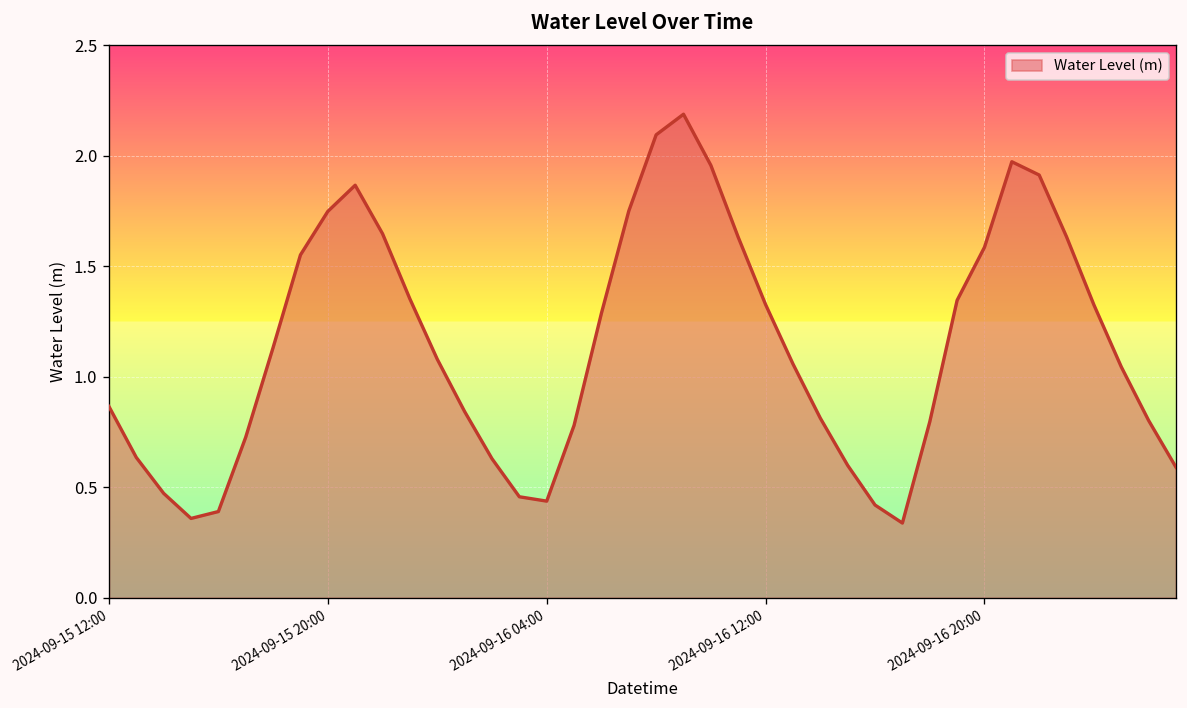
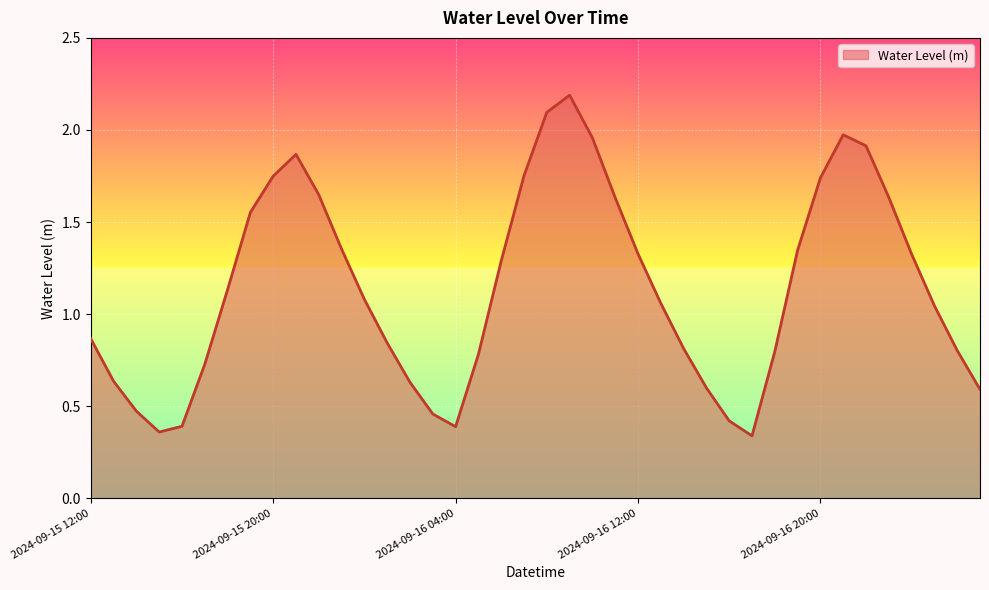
2024-09-16 04:00: 0.44 -> 0.39
2024-09-16 20:00: 1.59 -> 1.74
